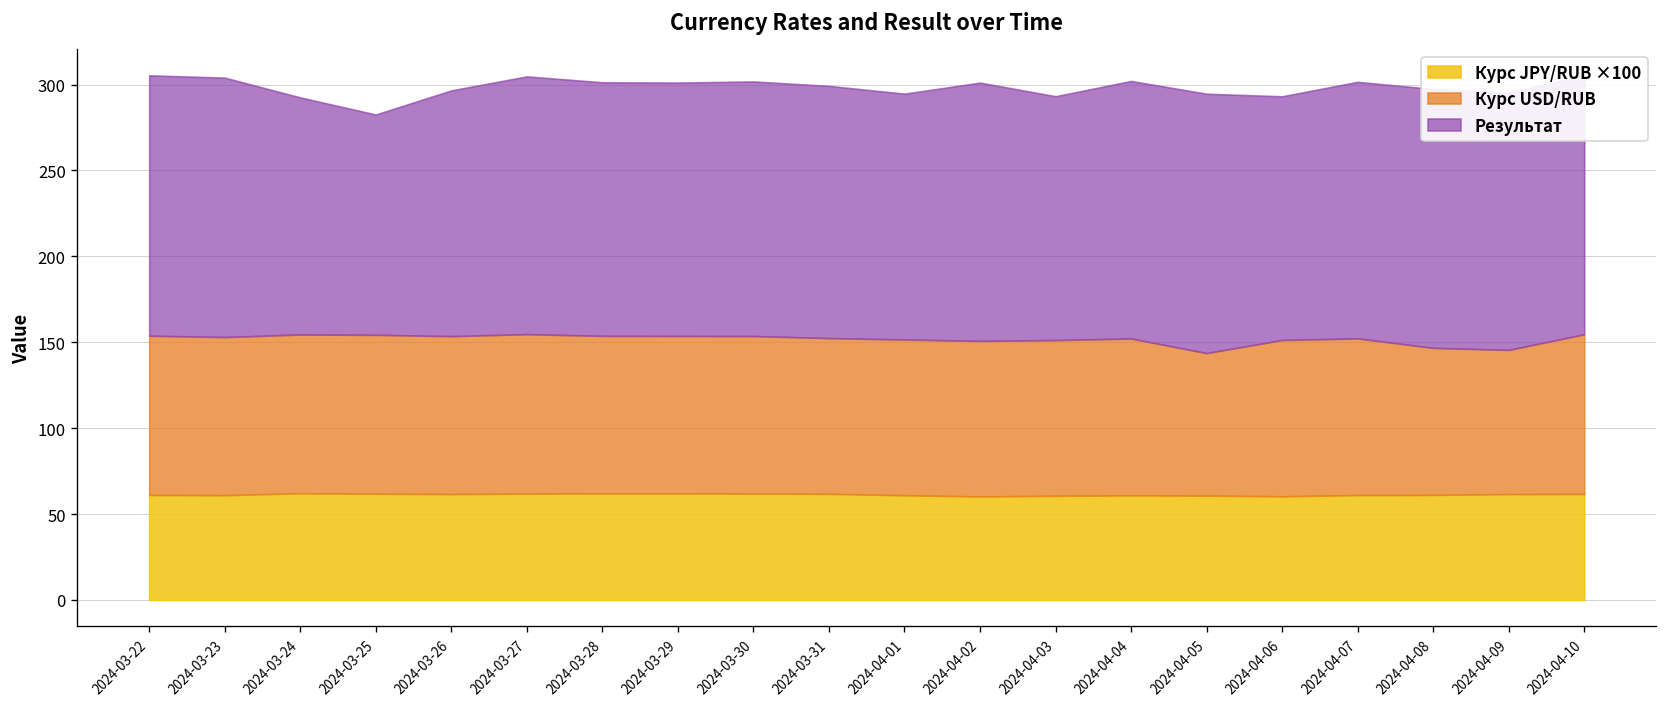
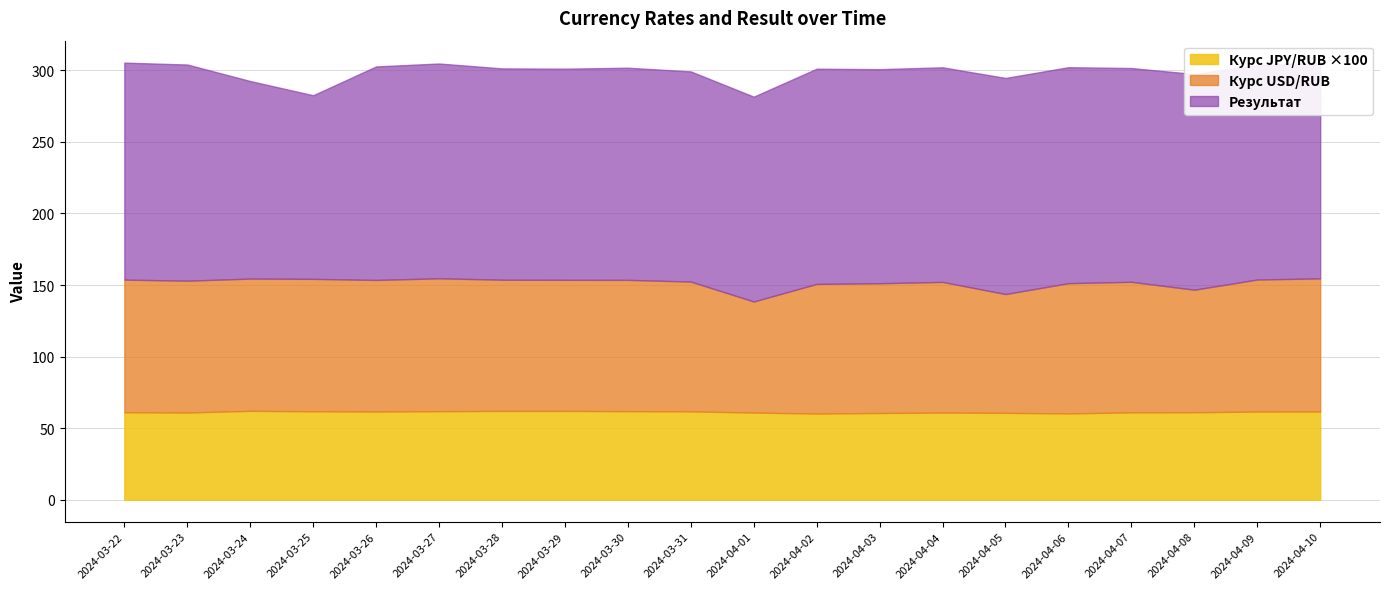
Результат, 2024-03-26: 143 -> 149
Курс USD/RUB, 2024-04-01: 91 -> 78
Результат, 2024-04-03: 142 -> 150
Результат, 2024-04-06: 142 -> 151
Курс USD/RUB, 2024-04-09: 84 -> 92
